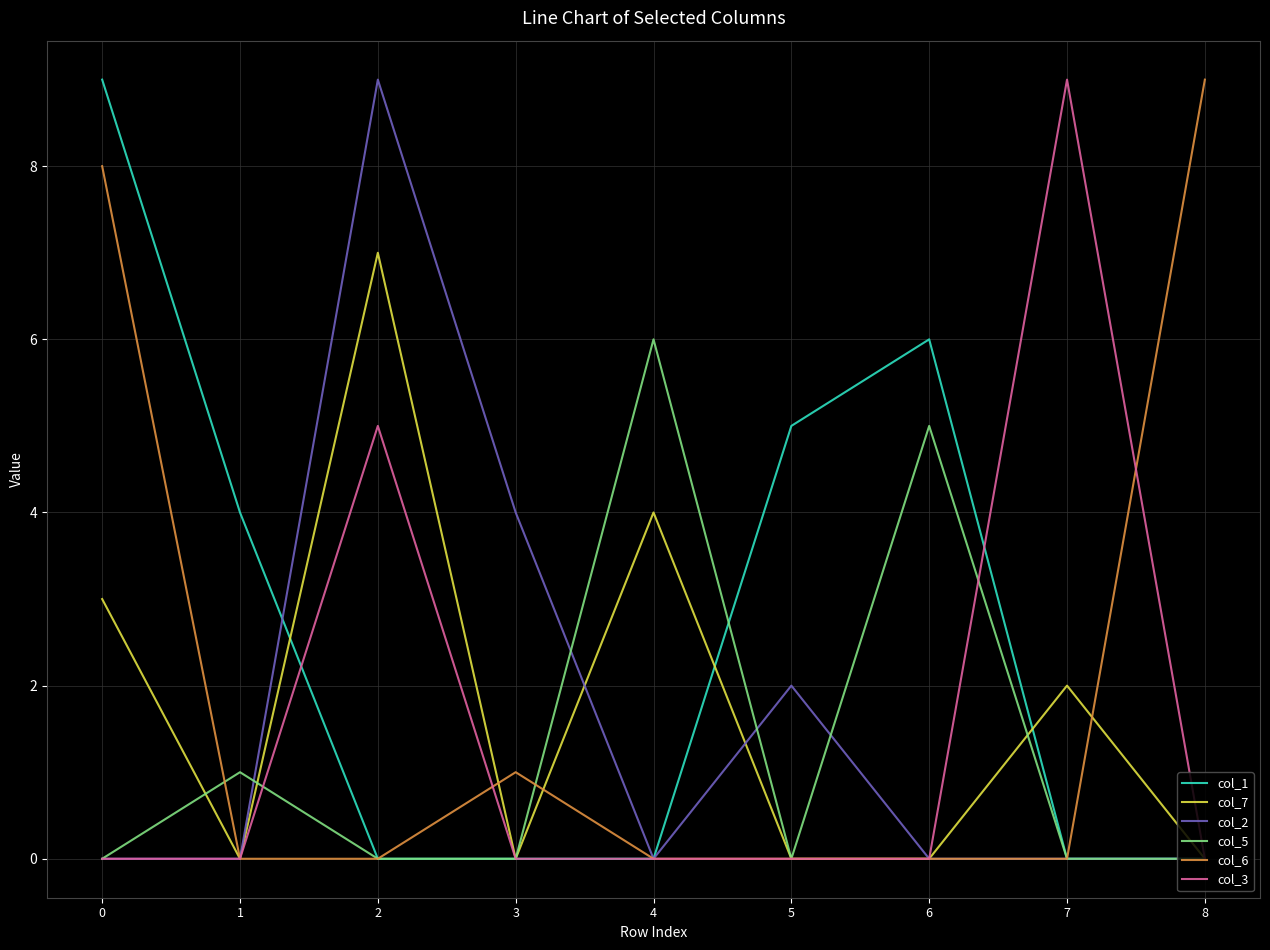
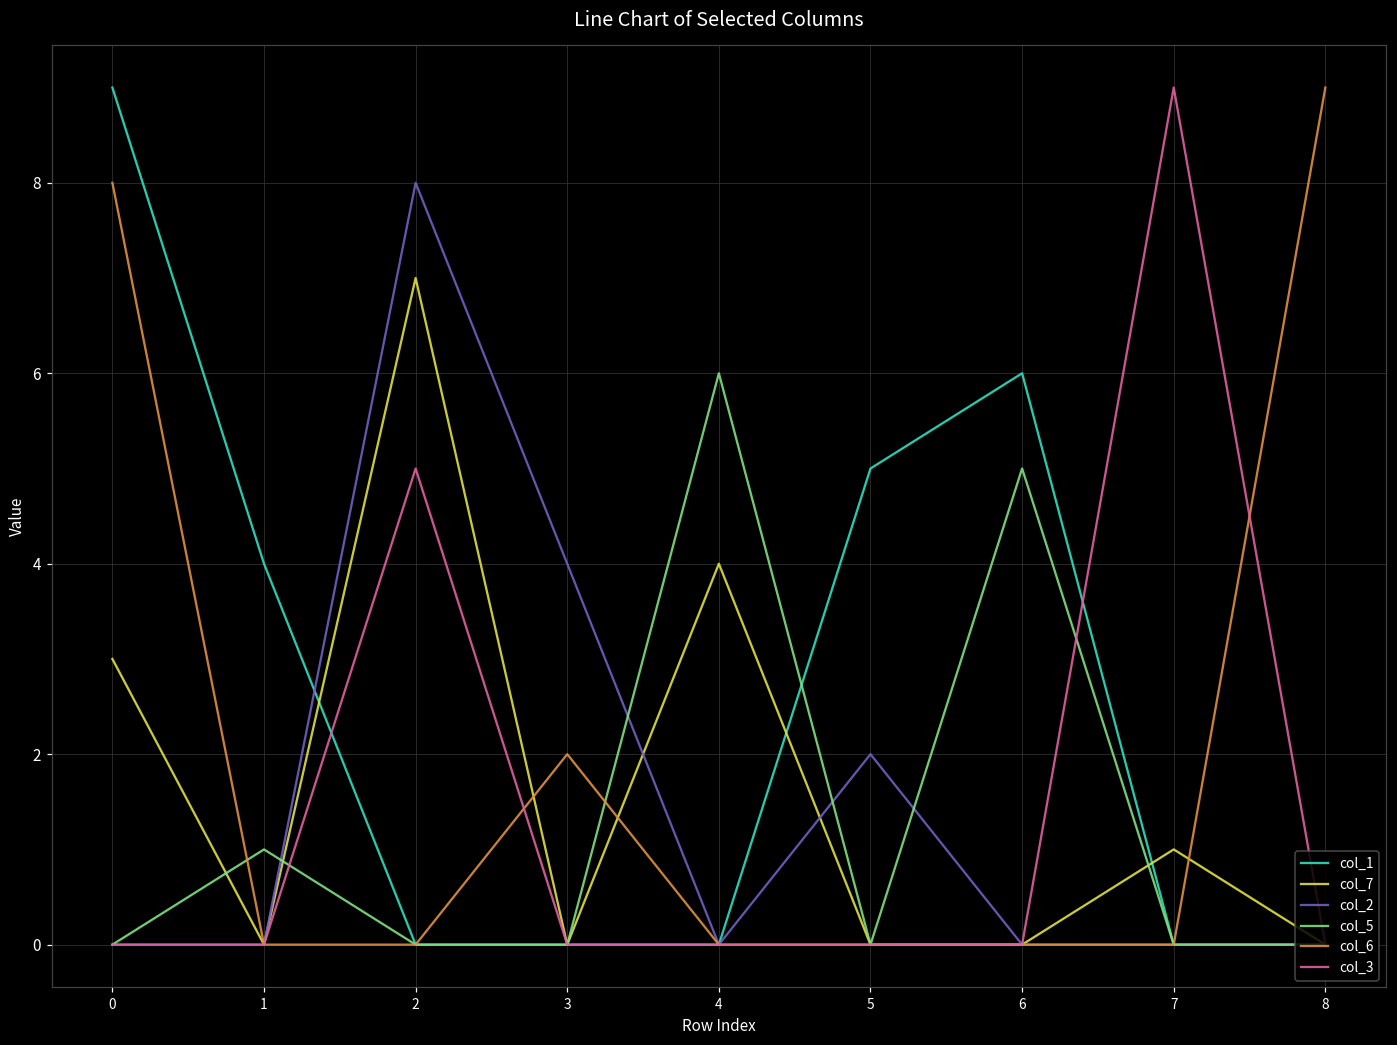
col_2, 2: 9 -> 8
col_6, 3: 1 -> 2
col_7, 7: 2 -> 1
